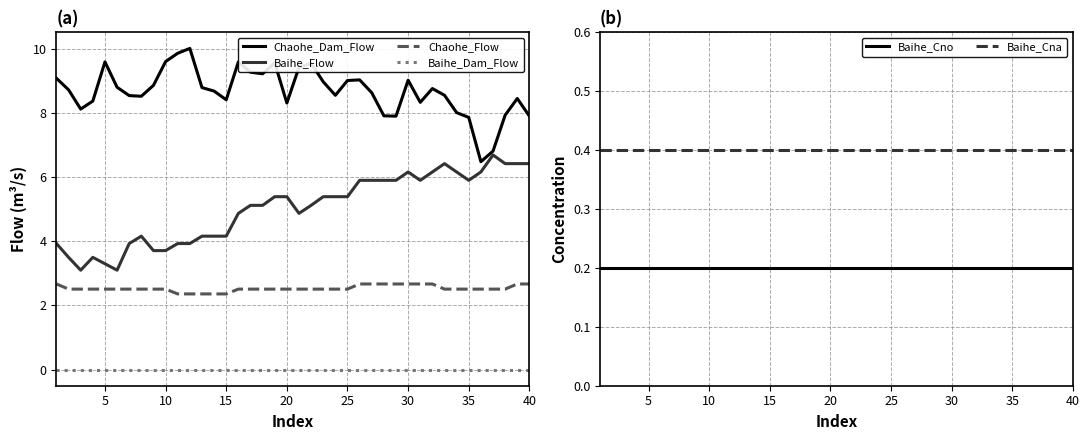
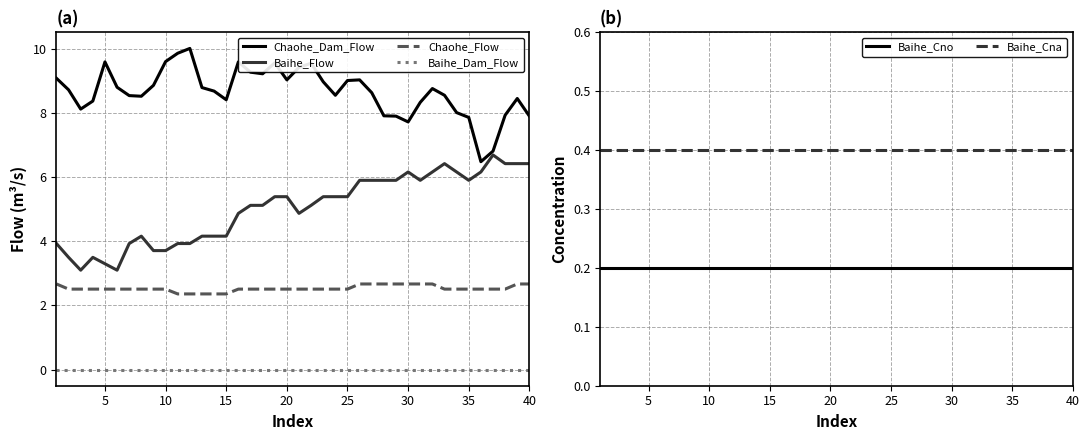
(a), Chaohe_Dam_Flow, 20: 8.3 -> 9.0
(a), Chaohe_Dam_Flow, 30: 9.0 -> 7.7
